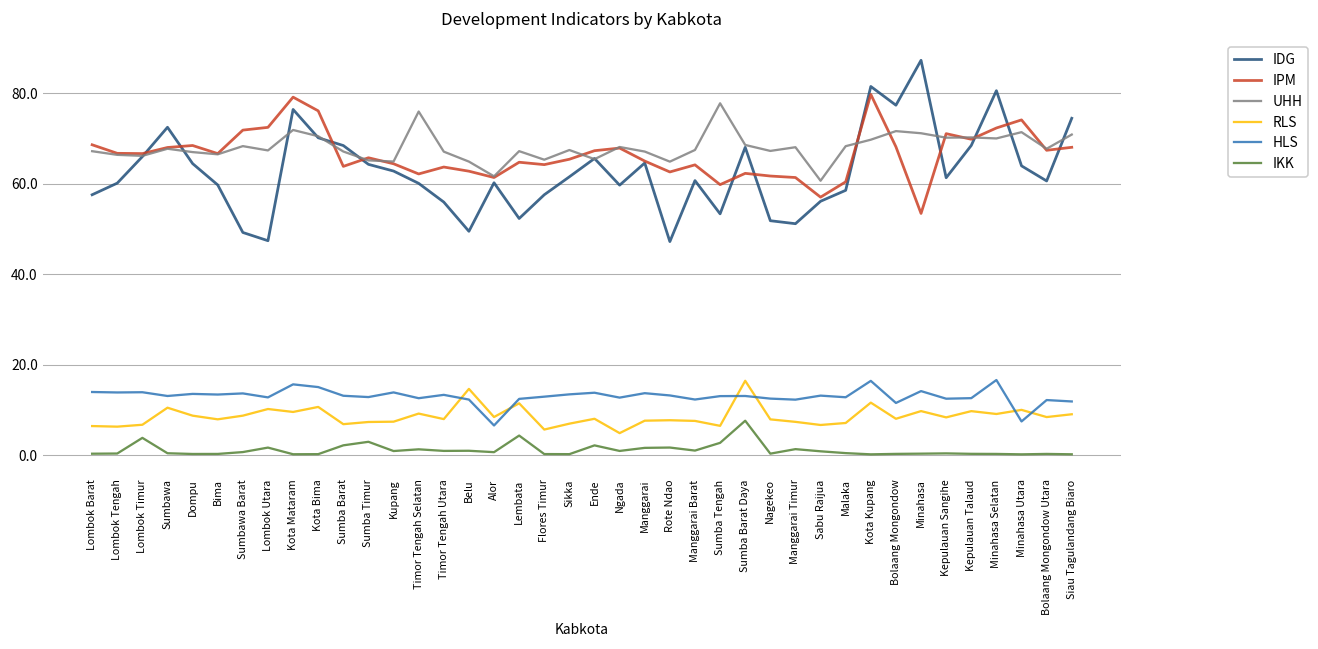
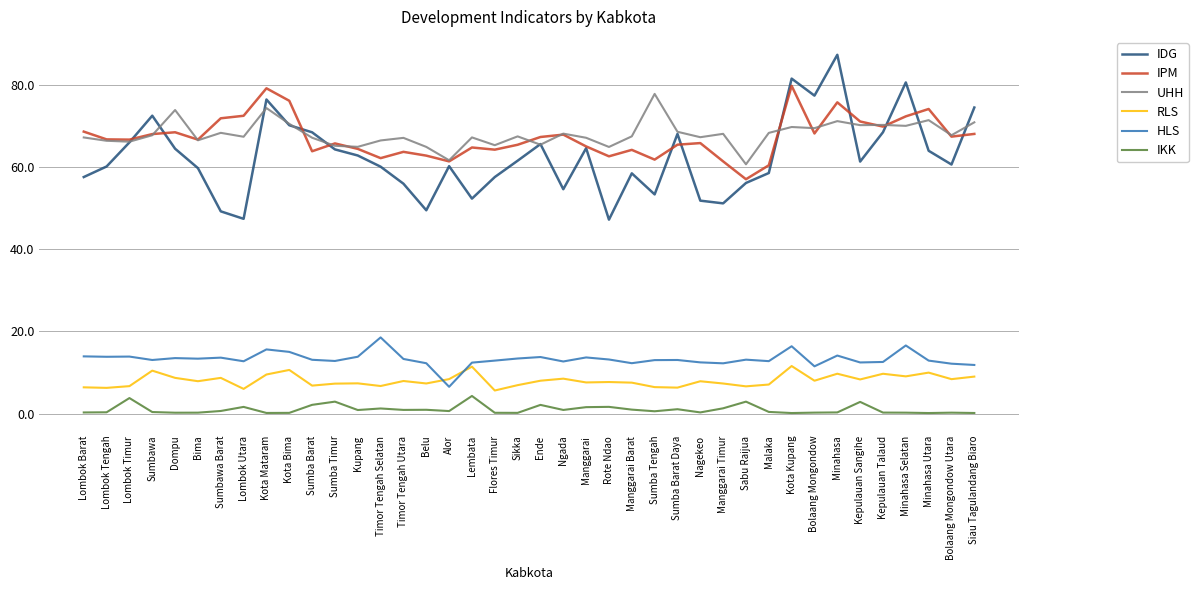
UHH, Dompu: 67 -> 74
RLS, Lombok Utara: 10 -> 6
UHH, Kota Mataram: 72 -> 74
UHH, Timor Tengah Selatan: 76 -> 66
RLS, Timor Tengah Selatan: 9 -> 7
HLS, Timor Tengah Selatan: 13 -> 19
RLS, Belu: 15 -> 7
IDG, Ngada: 60 -> 55
RLS, Ngada: 5 -> 9
IDG, Manggarai Barat: 61 -> 58
IPM, Sumba Tengah: 60 -> 62
IKK, Sumba Tengah: 3 -> 1
IPM, Sumba Barat Daya: 62 -> 65
RLS, Sumba Barat Daya: 16 -> 6
IKK, Sumba Barat Daya: 8 -> 1
IPM, Nagekeo: 62 -> 66
IKK, Sabu Raijua: 1 -> 3
UHH, Bolaang Mongondow: 72 -> 69
IPM, Minahasa: 53 -> 76
IKK, Kepulauan Sangihe: 0 -> 3
HLS, Minahasa Utara: 7 -> 13
